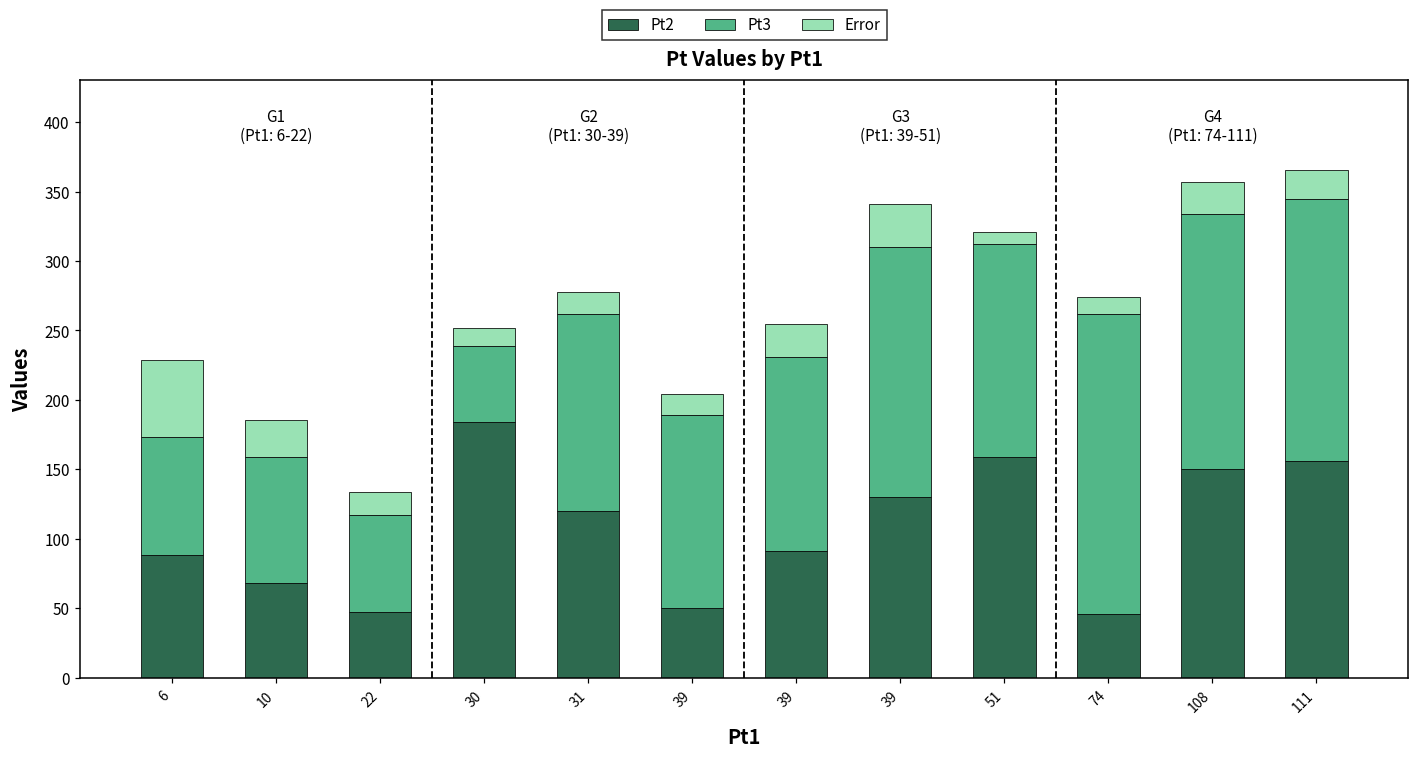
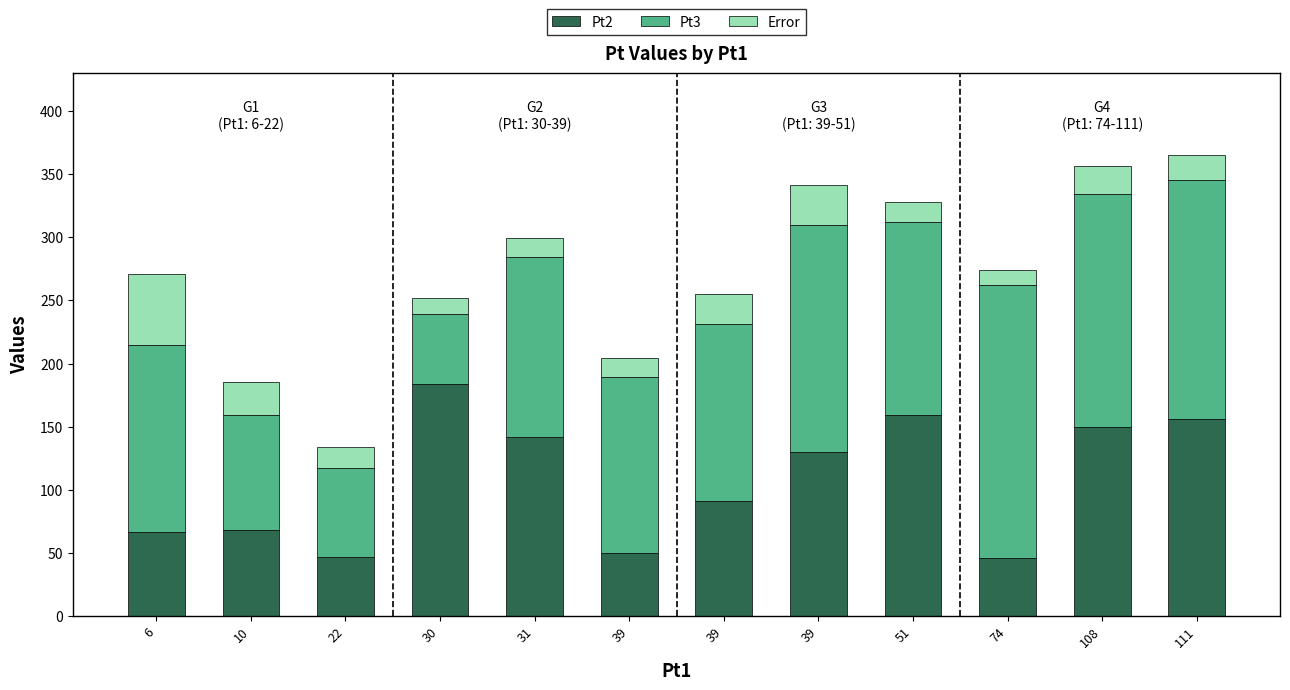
Pt2, 6: 88 -> 67
Pt3, 6: 85 -> 148
Pt2, 31: 120 -> 142
Error, 51: 9 -> 16
